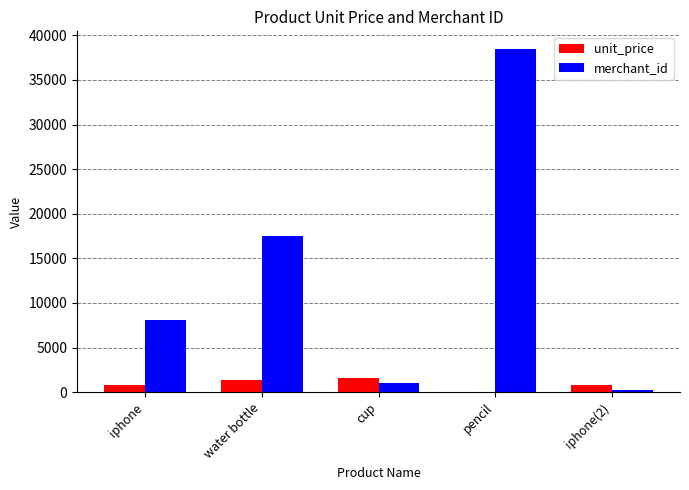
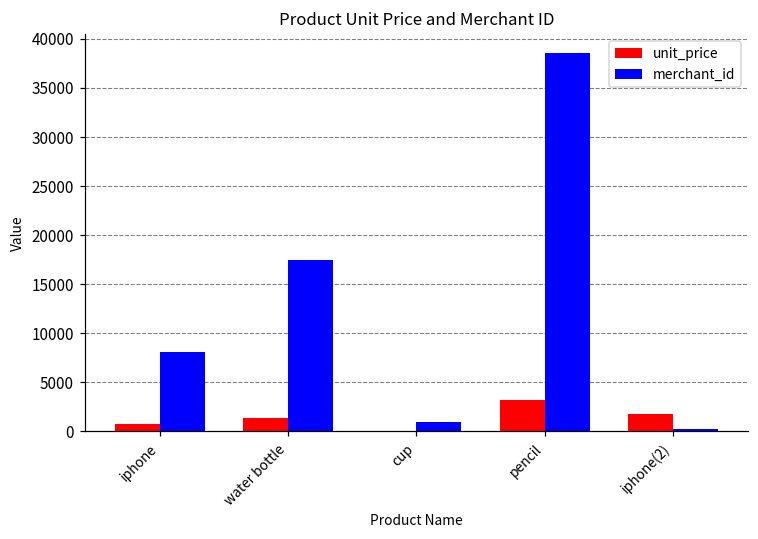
unit_price, cup: 2000 -> 0
unit_price, pencil: 0 -> 3000
unit_price, iphone(2): 1000 -> 2000
